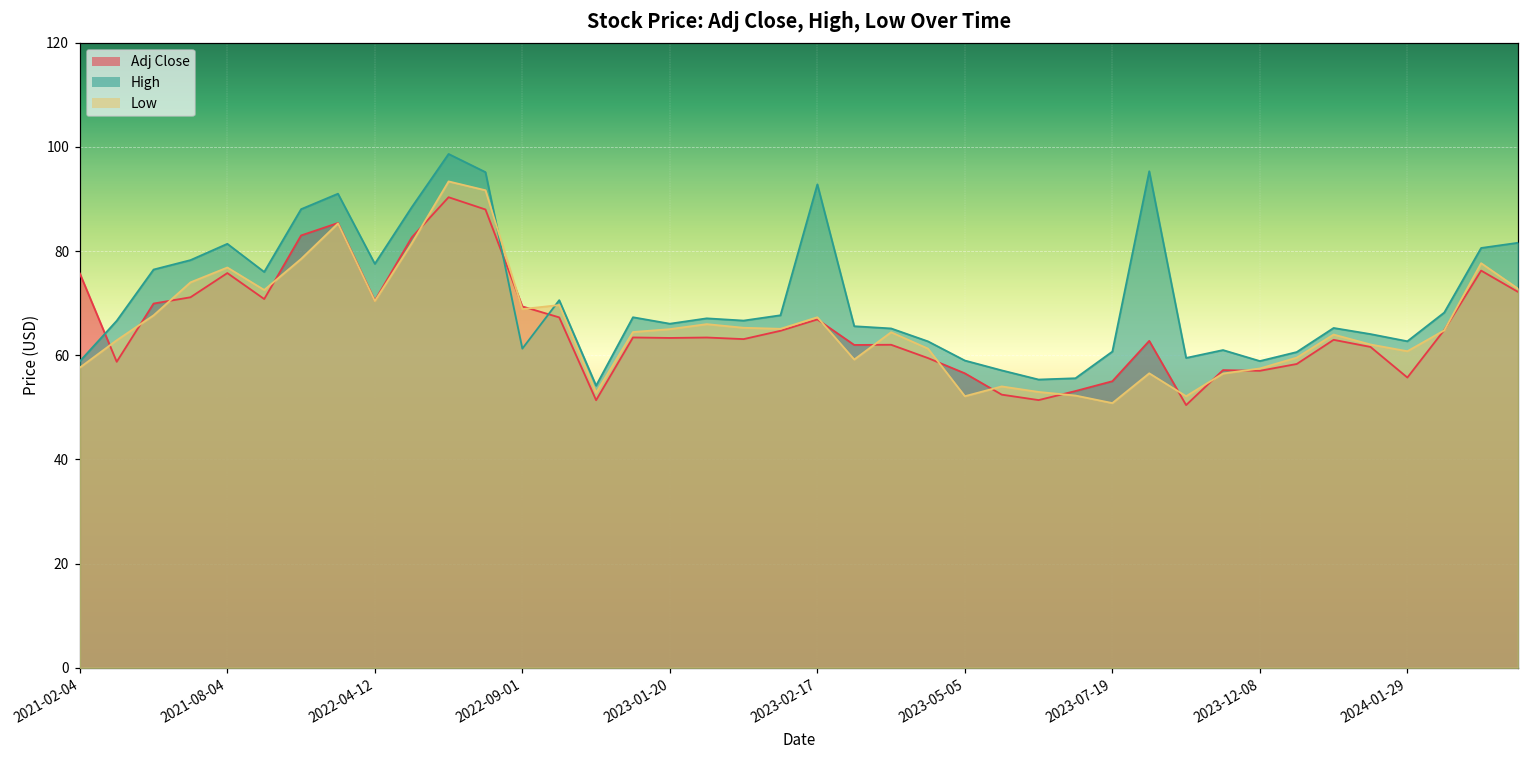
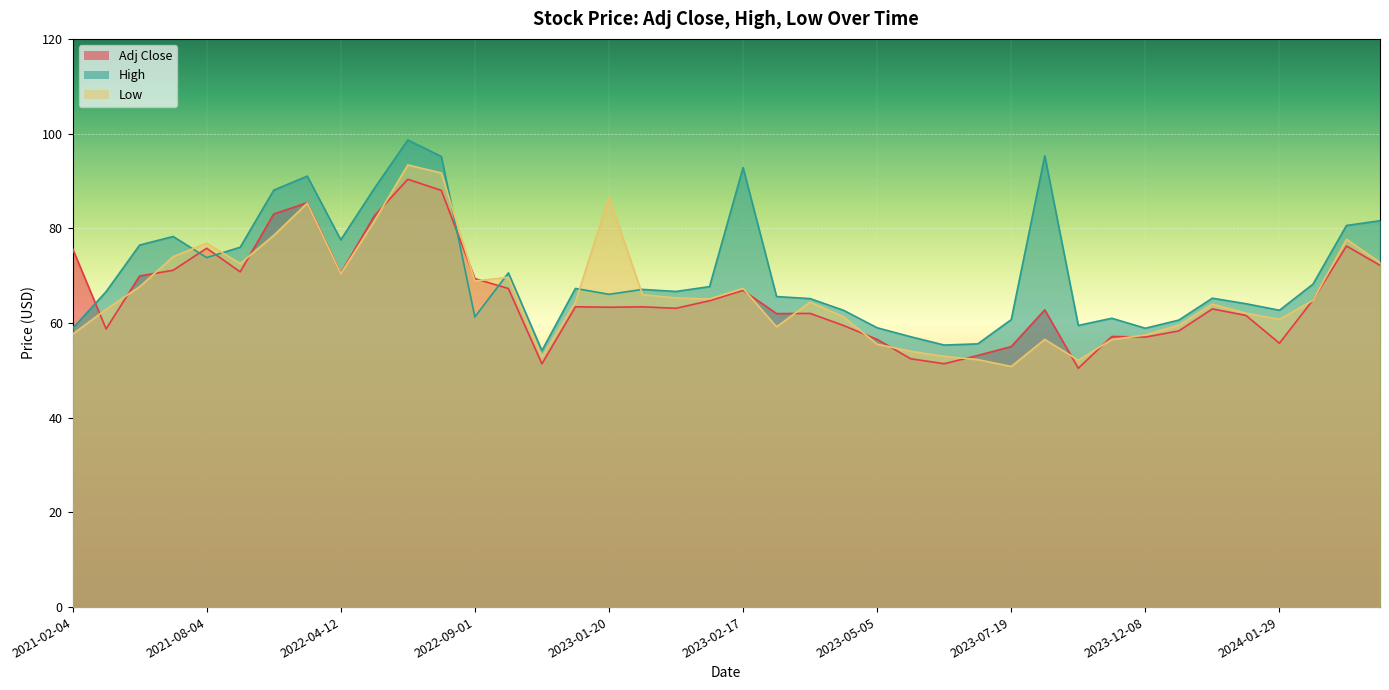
High, 2021-08-04: 81 -> 74
Low, 2023-01-20: 65 -> 87
Low, 2023-05-05: 52 -> 56
